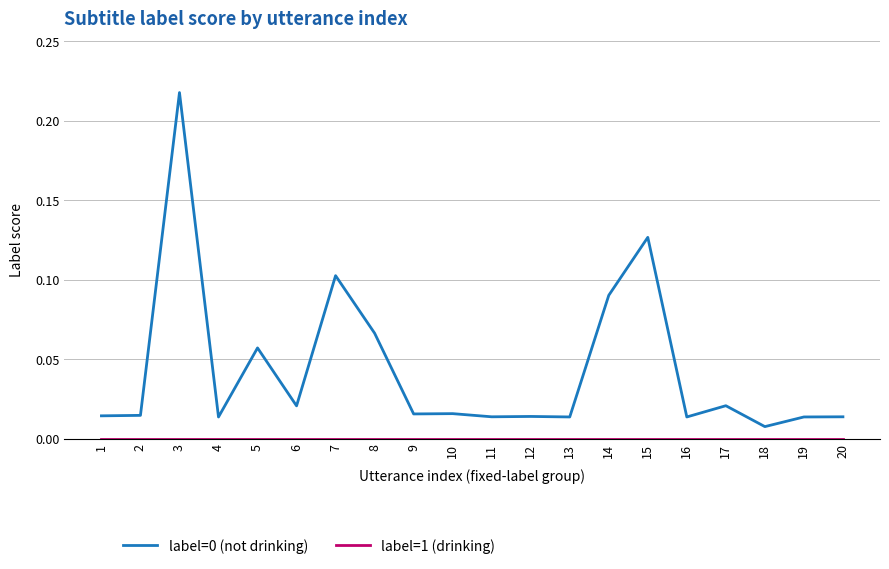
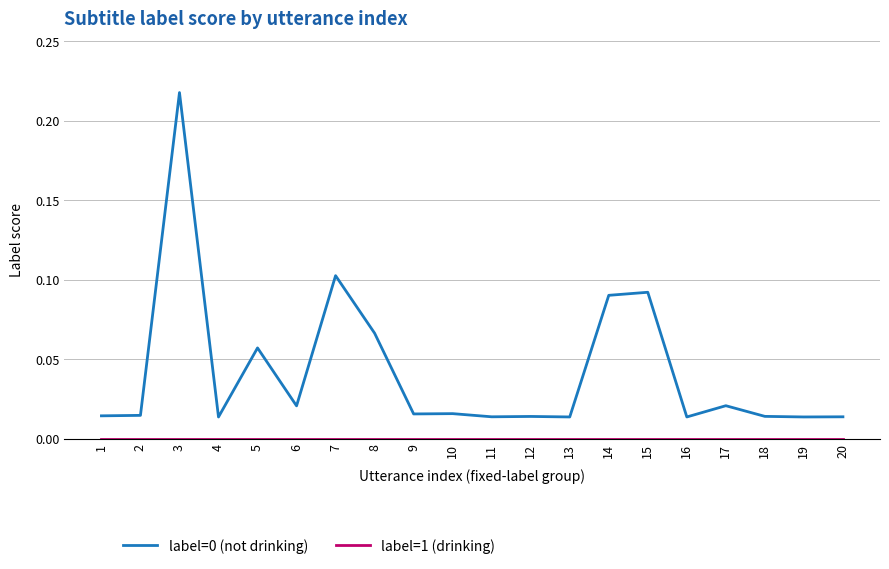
label=0 (not drinking), 15: 0.127 -> 0.092
label=0 (not drinking), 18: 0.008 -> 0.014
